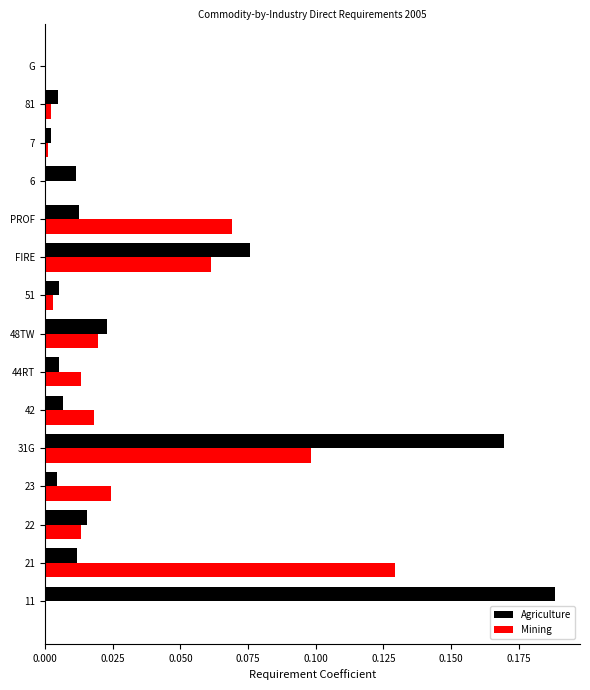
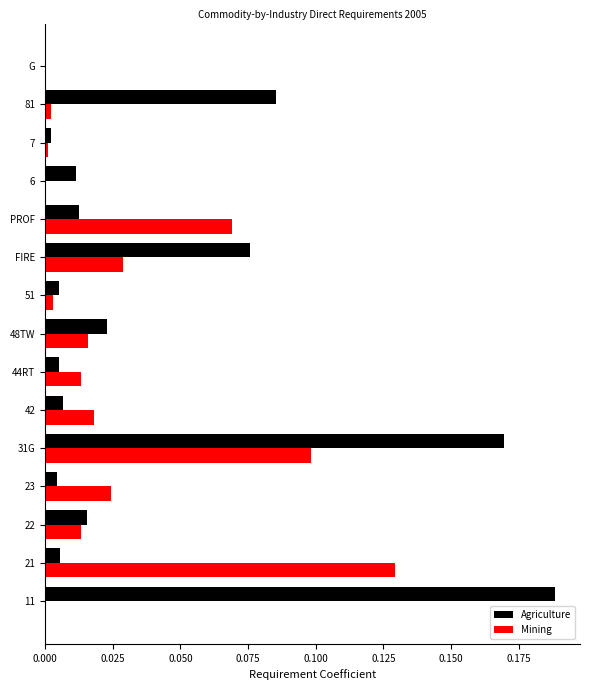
Agriculture, 81: 0.005 -> 0.085
Mining, FIRE: 0.061 -> 0.029
Mining, 48TW: 0.020 -> 0.016
Agriculture, 21: 0.012 -> 0.005
